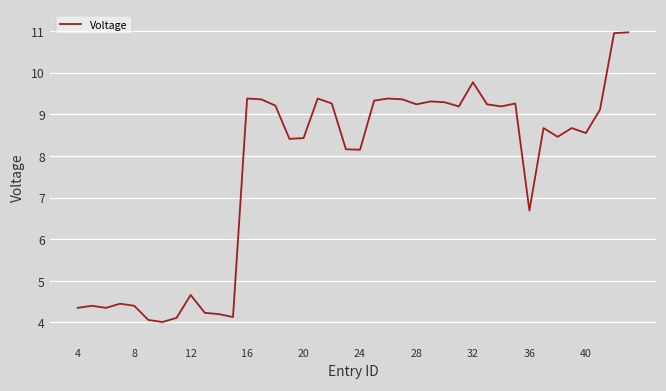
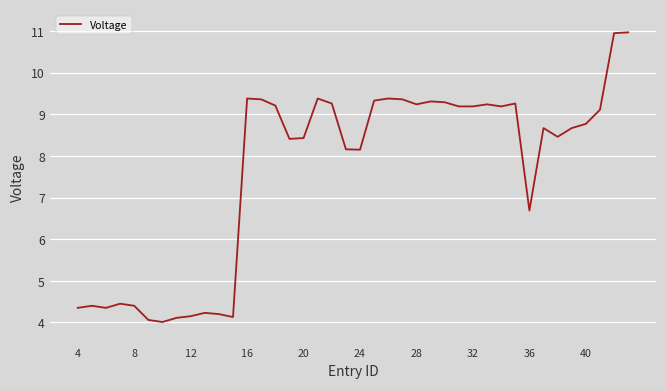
12: 4.7 -> 4.2
32: 9.8 -> 9.2
40: 8.6 -> 8.8
